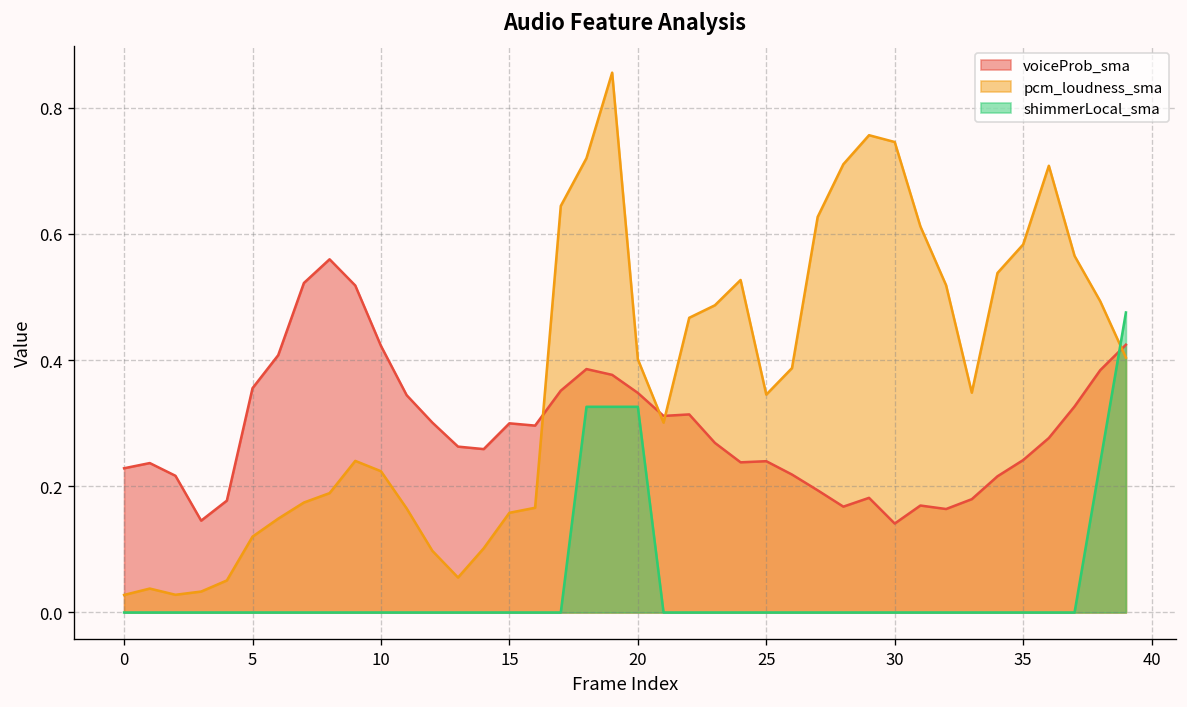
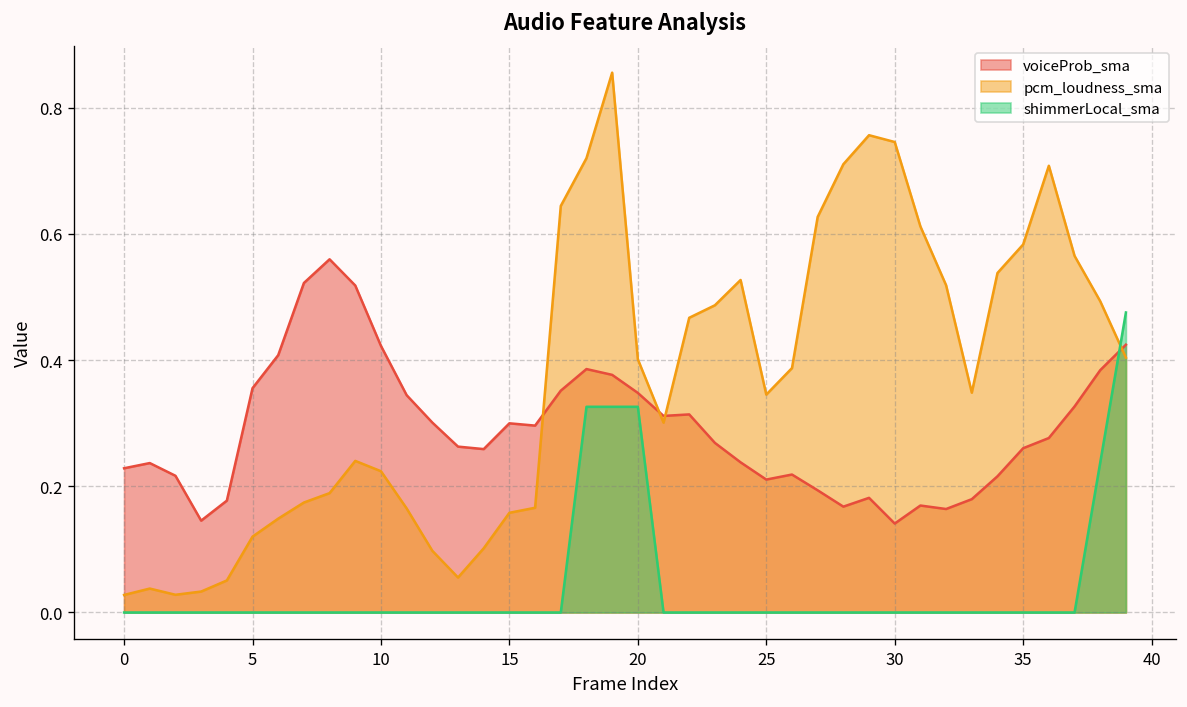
voiceProb_sma, 25: 0.24 -> 0.21
voiceProb_sma, 35: 0.24 -> 0.26
